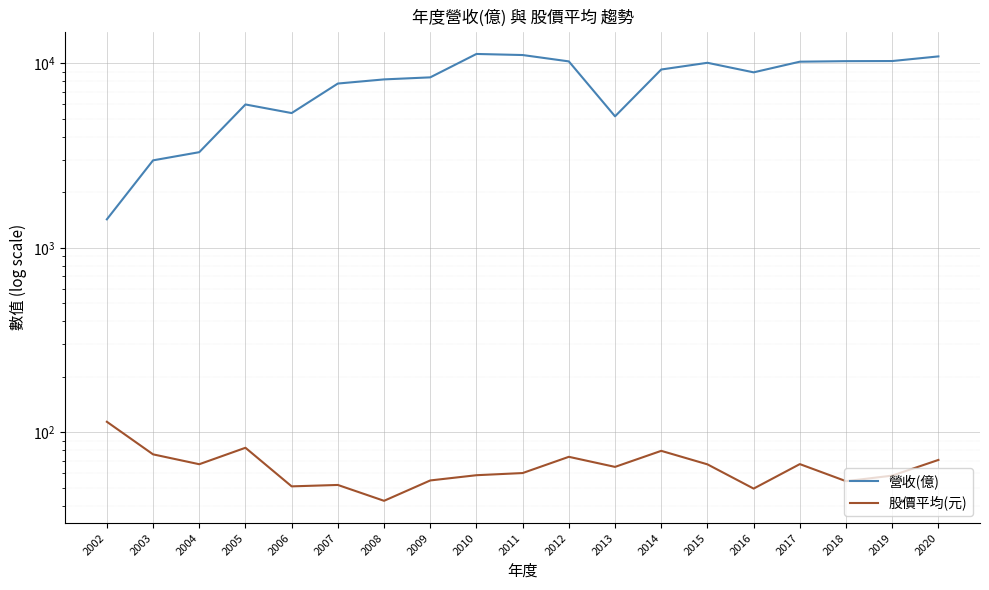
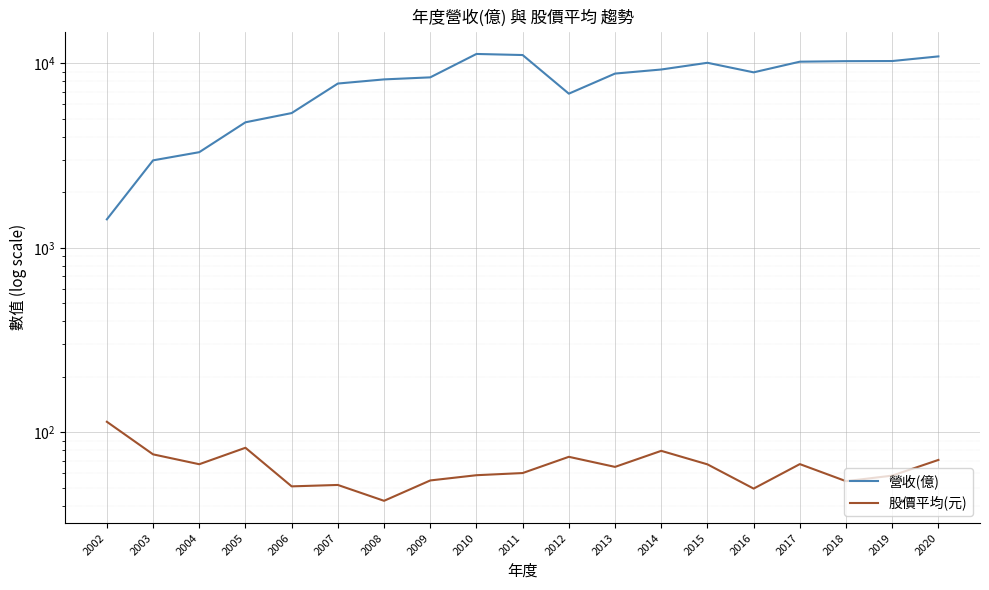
營收(億), 2005: 6000 -> 4800
營收(億), 2012: 10000 -> 6900
營收(億), 2013: 5200 -> 9000
